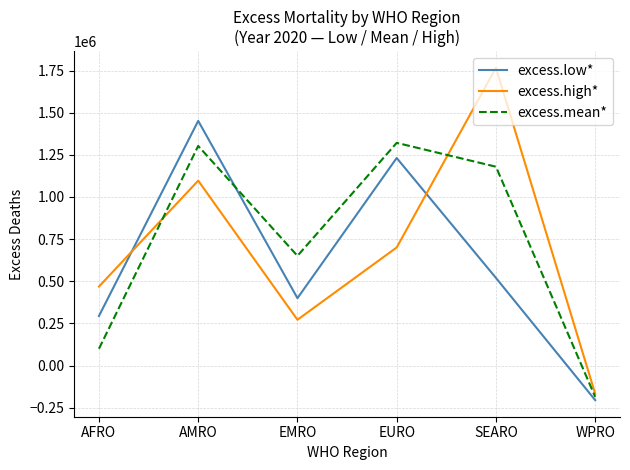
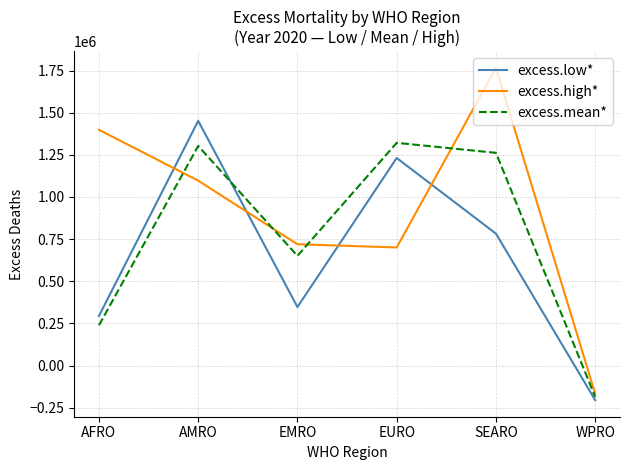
excess.high*, AFRO: 470000 -> 1400000
excess.mean*, AFRO: 100000 -> 240000
excess.low*, EMRO: 400000 -> 350000
excess.high*, EMRO: 270000 -> 720000
excess.low*, SEARO: 520000 -> 780000
excess.mean*, SEARO: 1180000 -> 1260000
